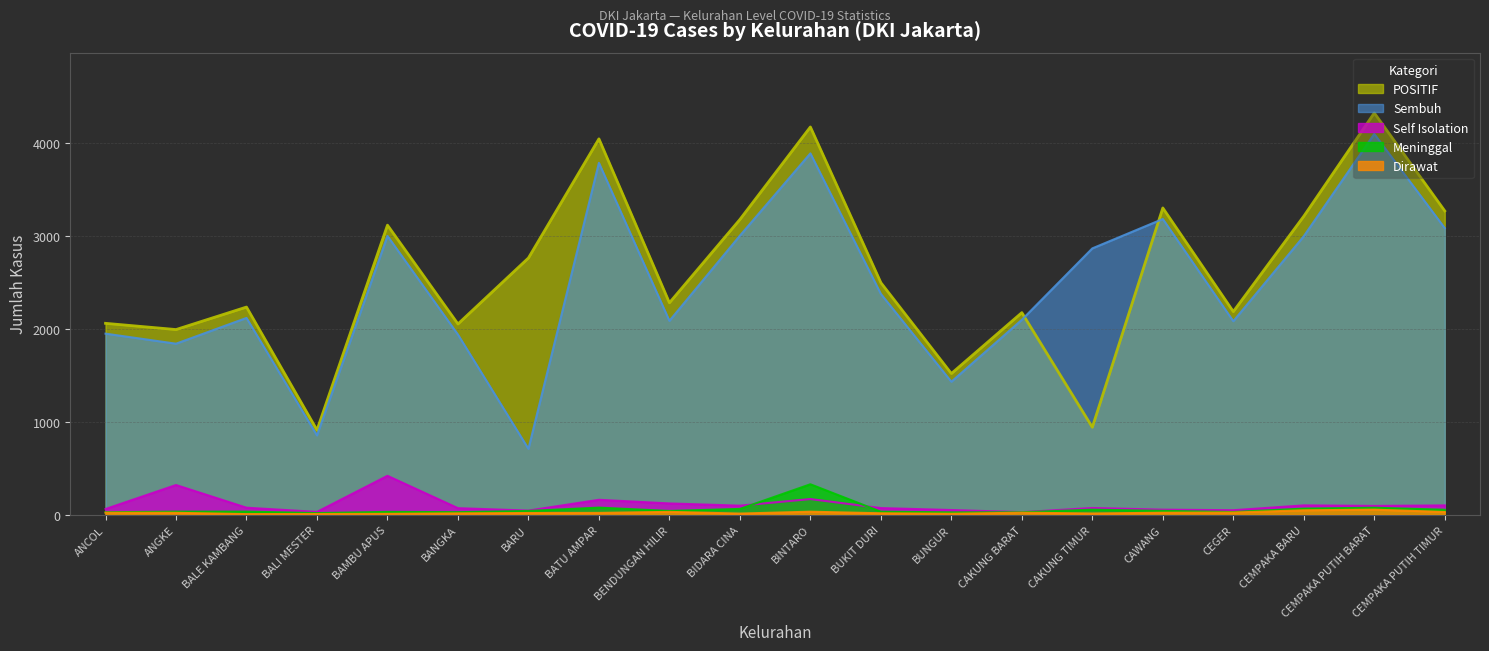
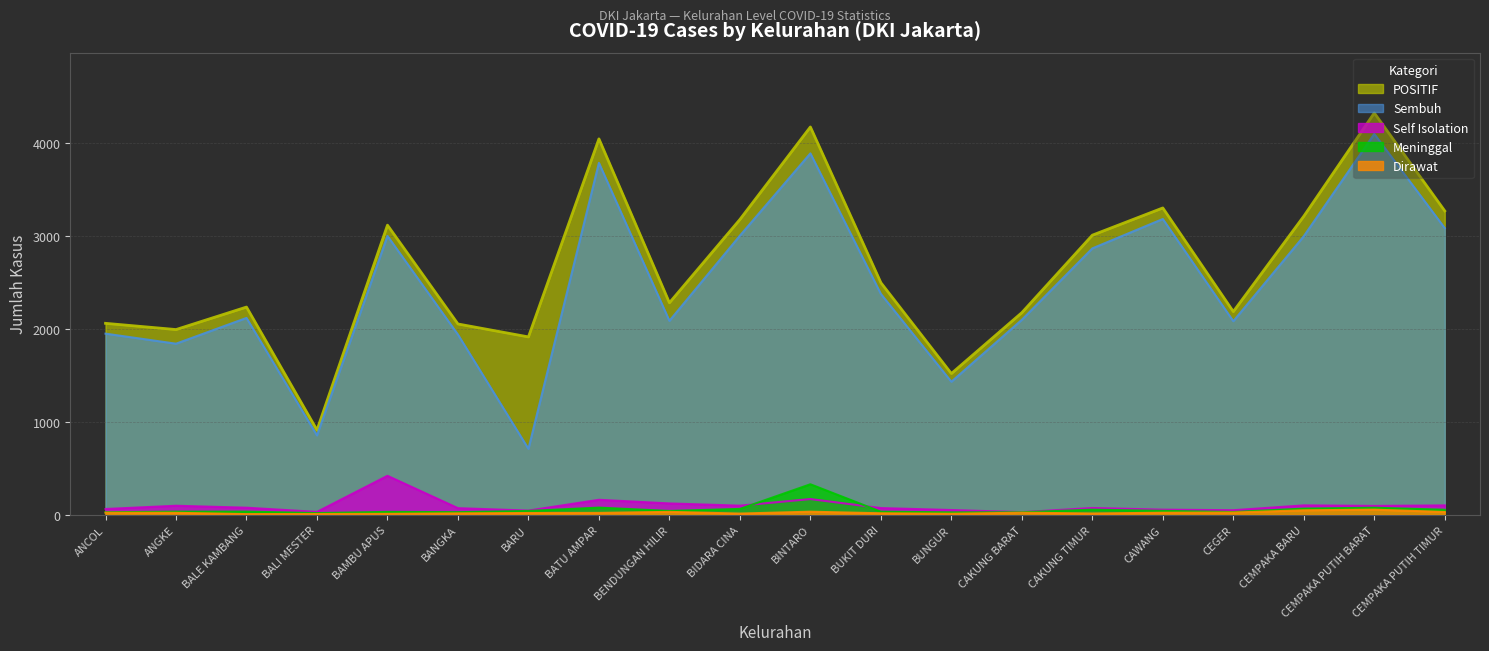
Self Isolation, ANGKE: 300 -> 100
POSITIF, BARU: 2800 -> 1900
POSITIF, CAKUNG TIMUR: 900 -> 3000
